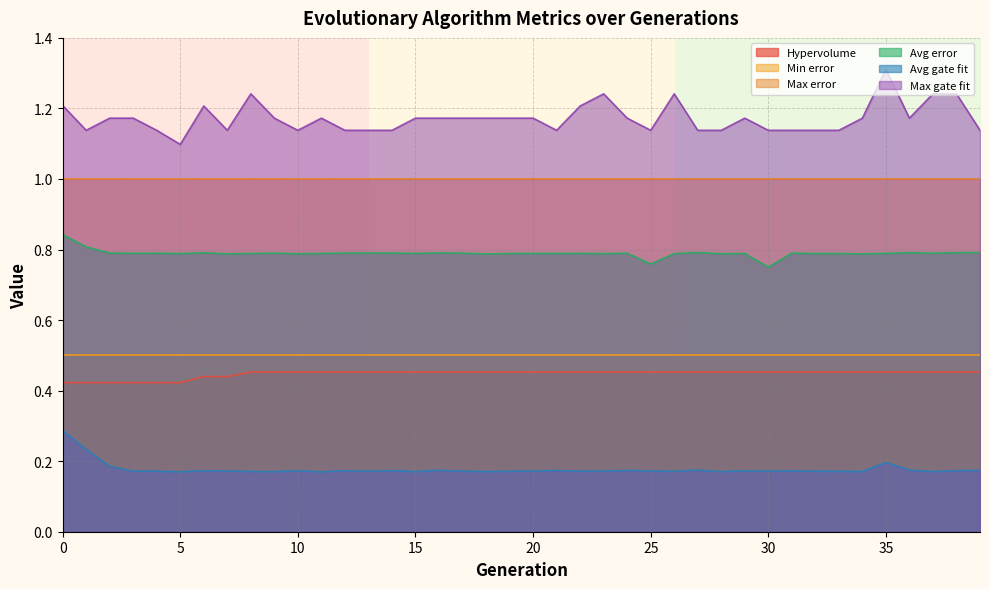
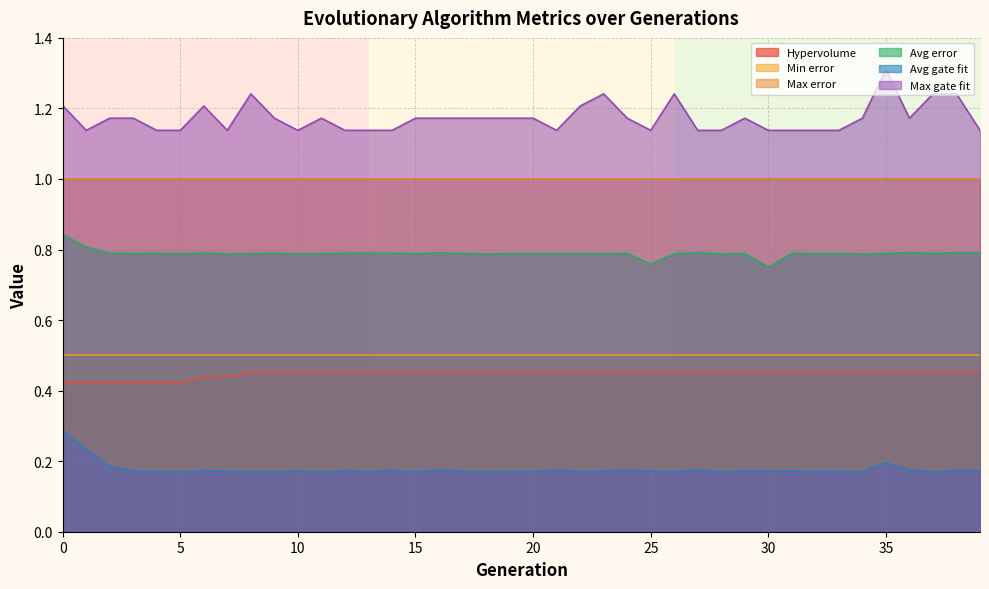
Max gate fit, 5: 1.10 -> 1.14
